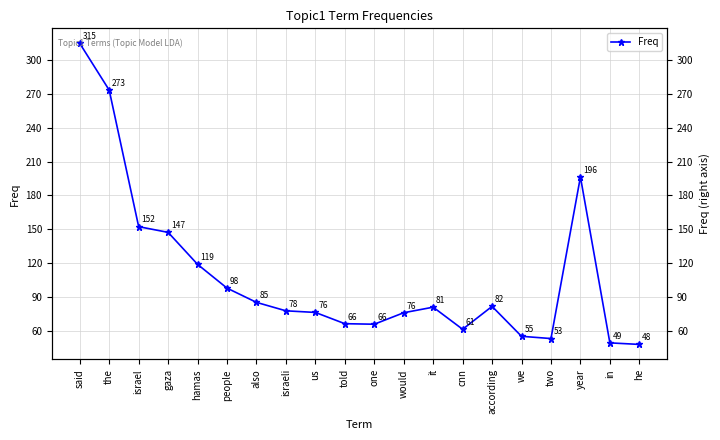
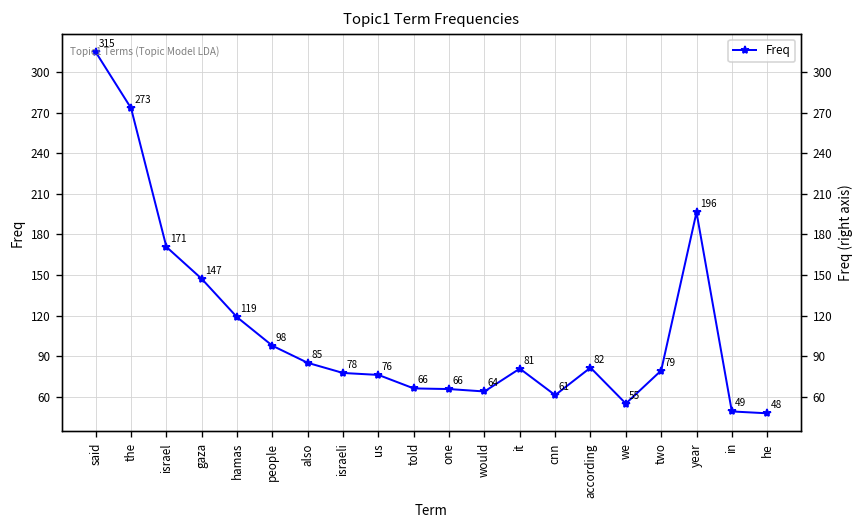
israel: 152 -> 171
would: 76 -> 64
two: 53 -> 79
